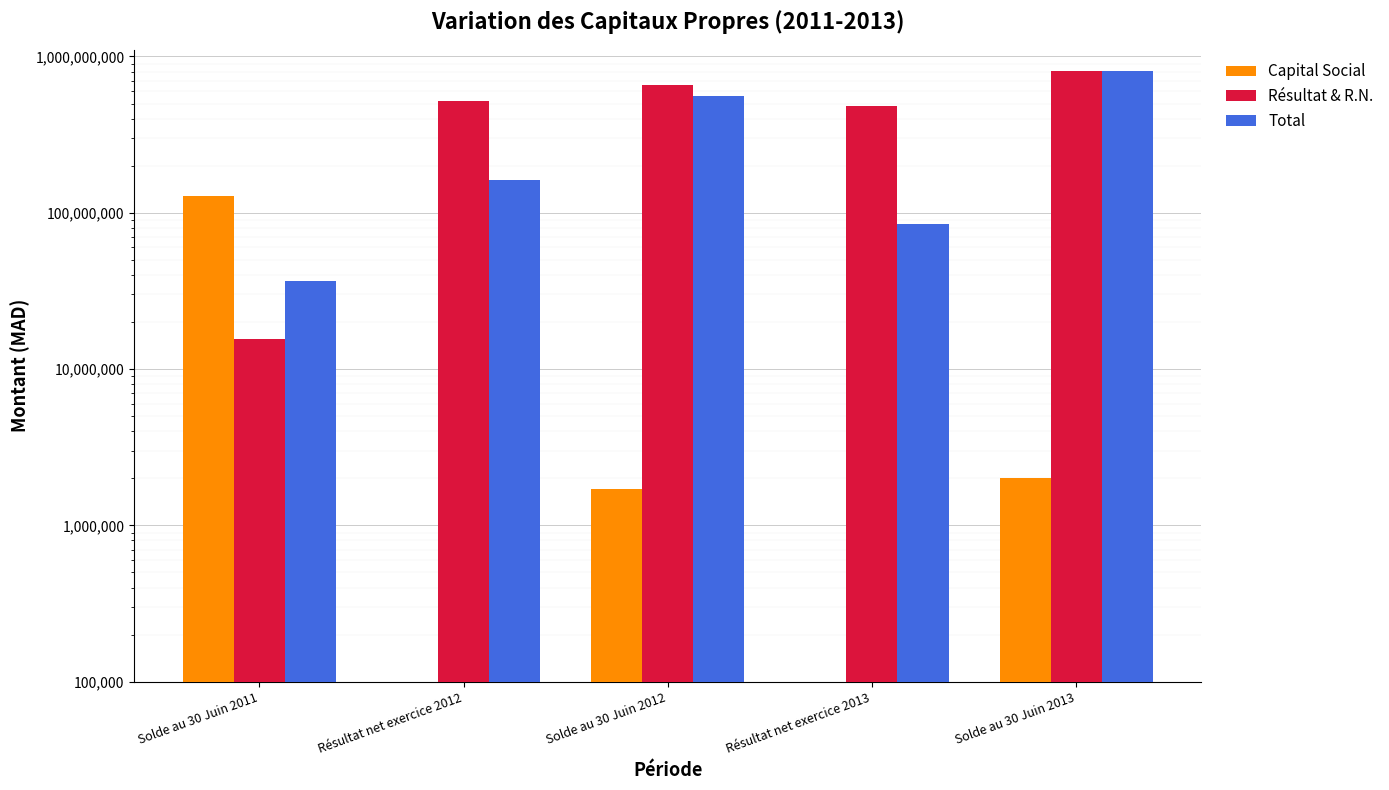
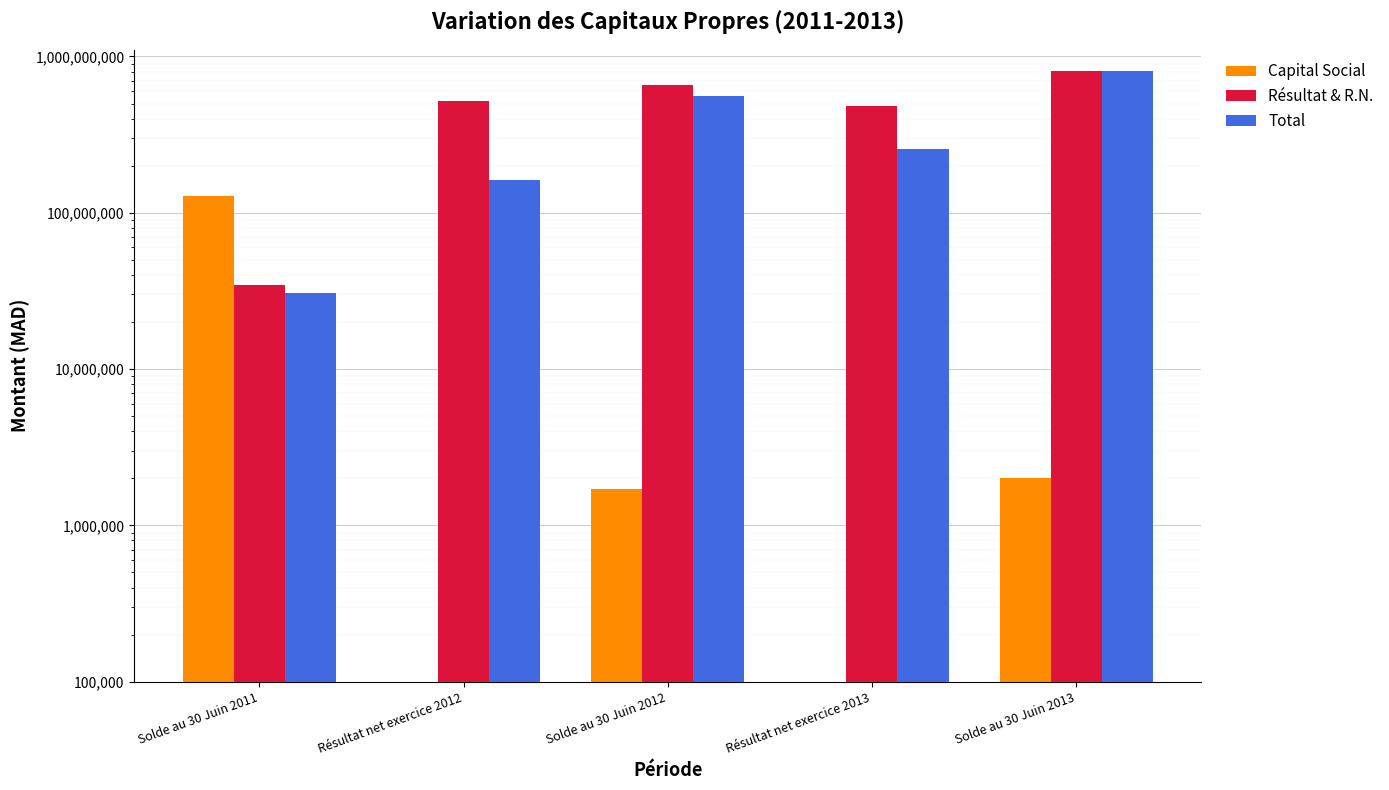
Résultat & R.N., Solde au 30 Juin 2011: 16,000,000 -> 34,000,000
Total, Solde au 30 Juin 2011: 36,000,000 -> 31,000,000
Total, Résultat net exercice 2013: 90,000,000 -> 260,000,000
